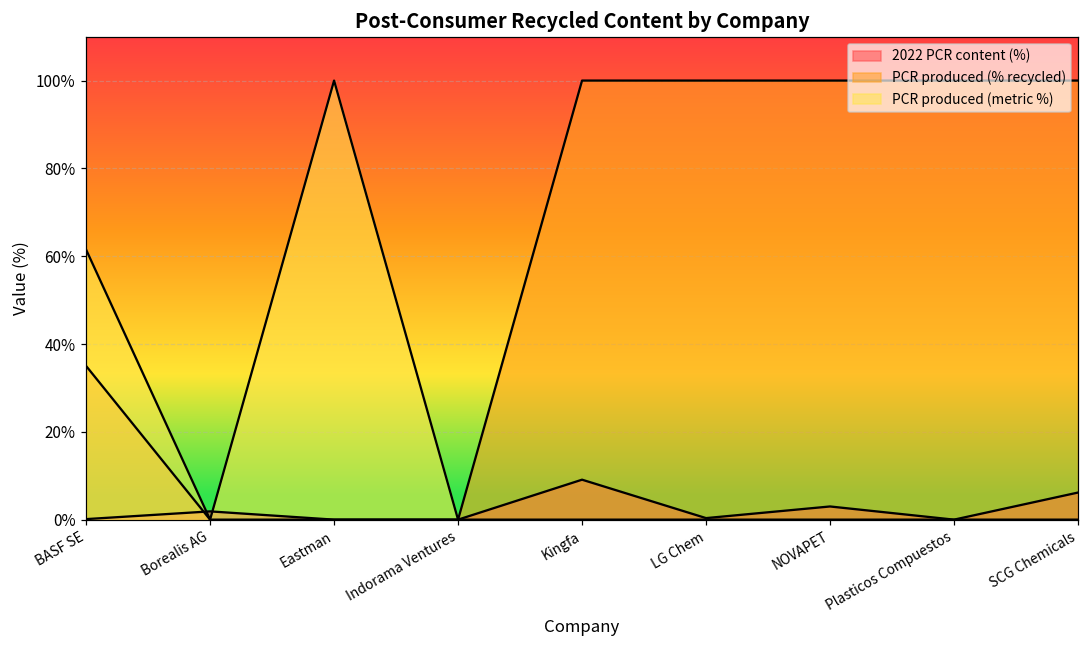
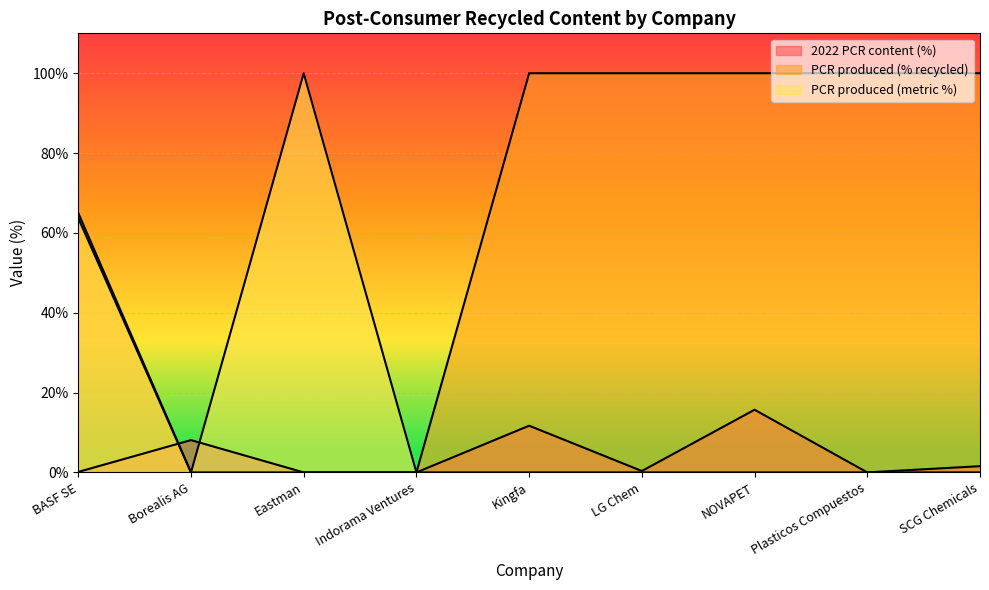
PCR produced (% recycled), BASF SE: 35% -> 64%
PCR produced (metric %), BASF SE: 62% -> 65%
2022 PCR content (%), Borealis AG: 2% -> 8%
2022 PCR content (%), Kingfa: 9% -> 12%
2022 PCR content (%), NOVAPET: 3% -> 16%
2022 PCR content (%), SCG Chemicals: 6% -> 2%
